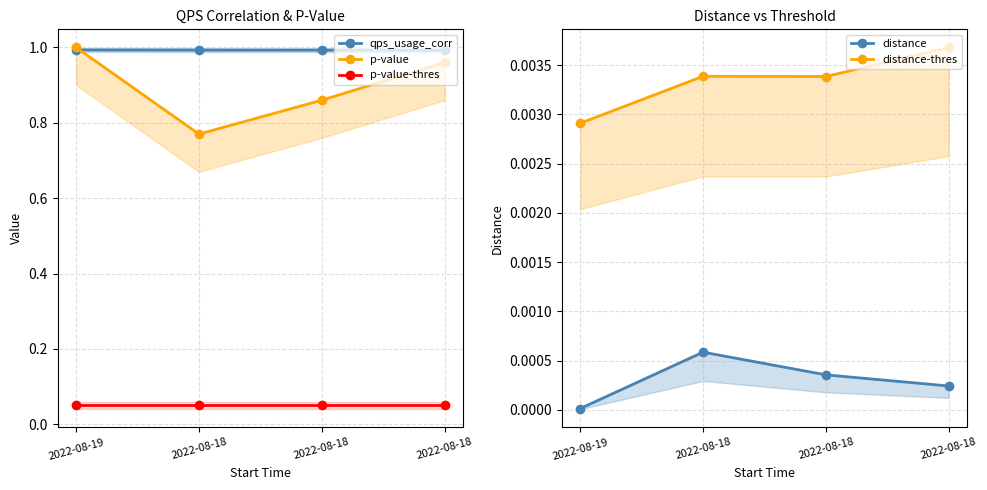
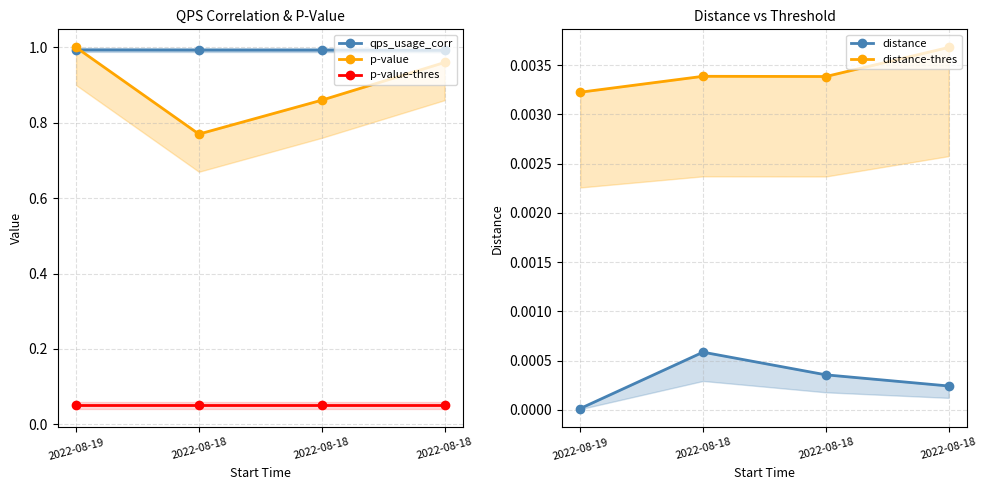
Distance vs Threshold, distance-thres, 2022-08-19: 0.0029 -> 0.0032
